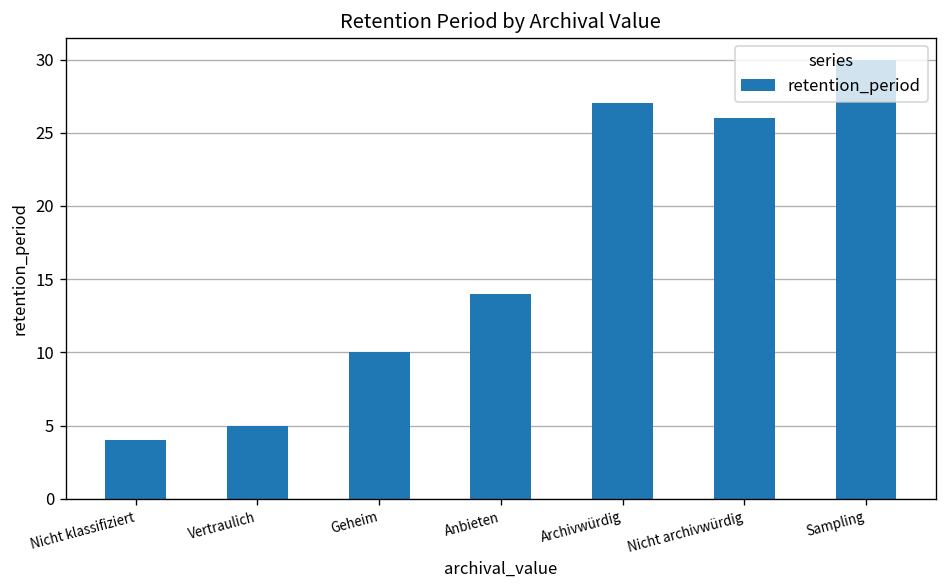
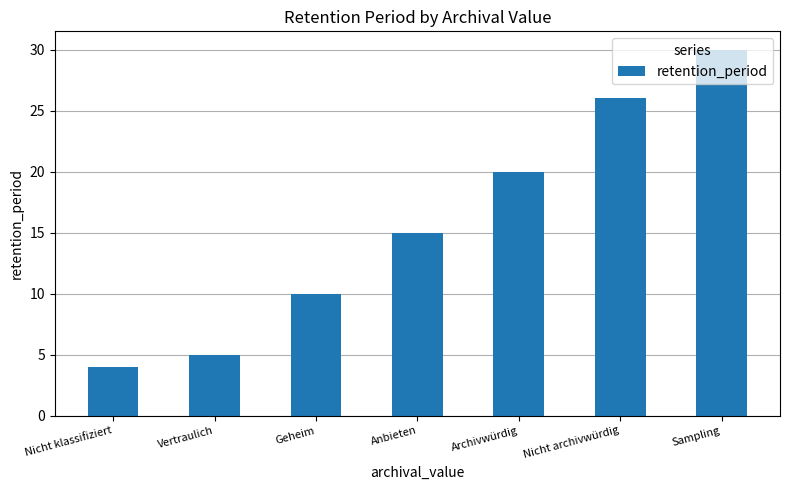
Anbieten: 14 -> 15
Archivwürdig: 27 -> 20
